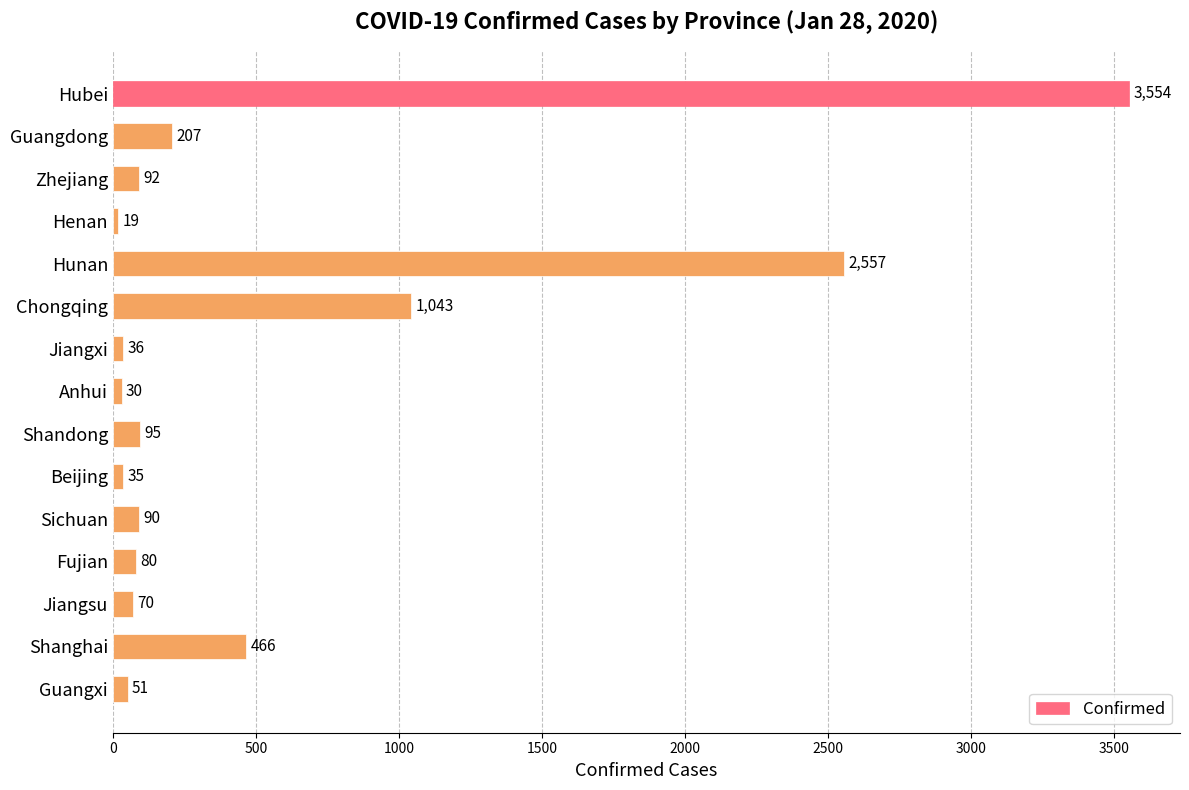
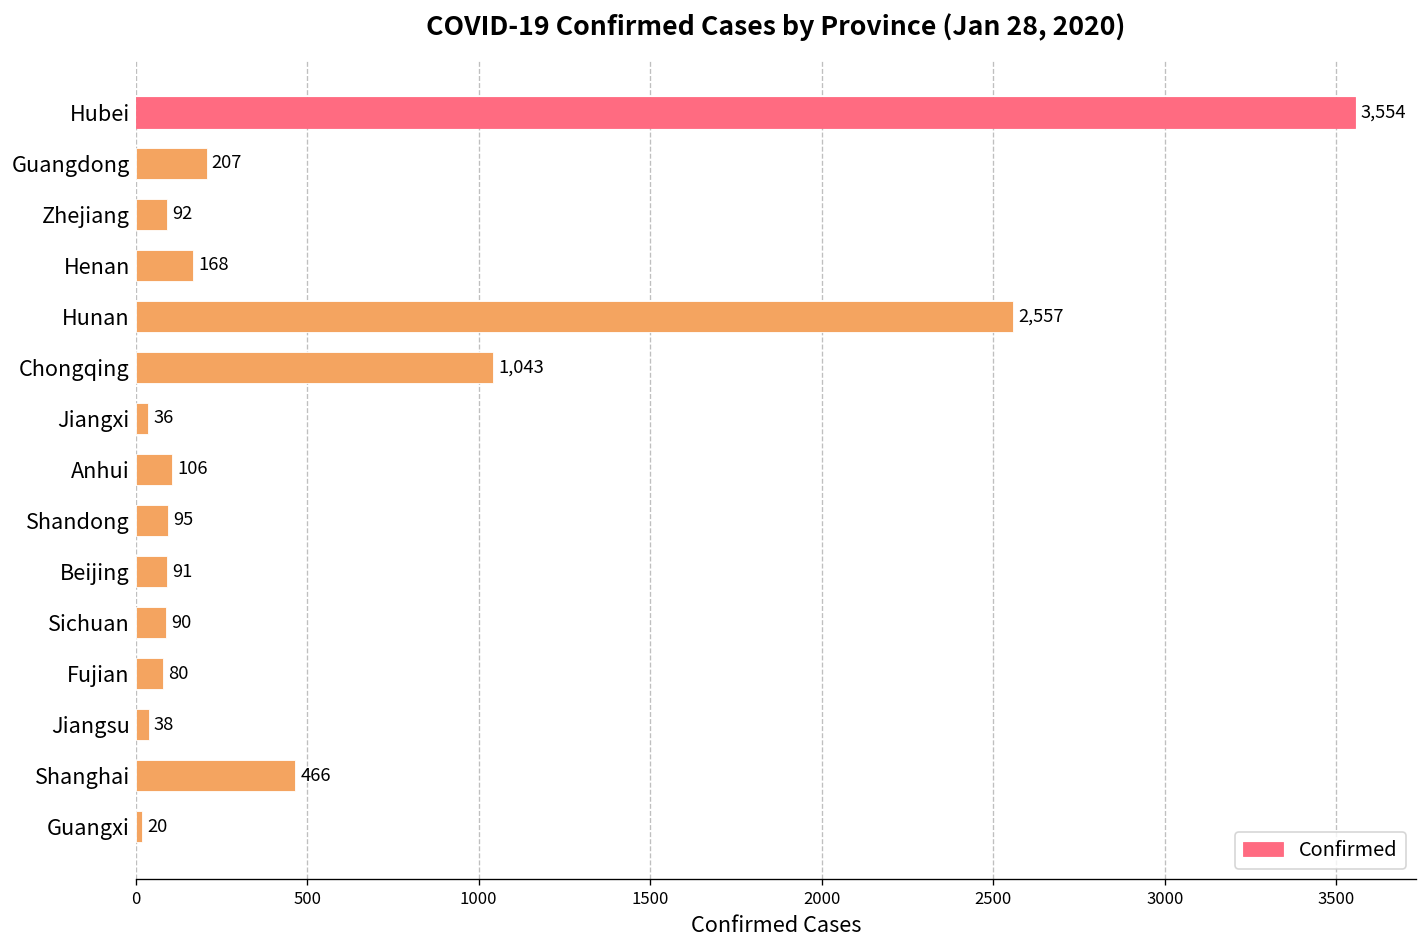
Henan: 19 -> 168
Anhui: 30 -> 106
Beijing: 35 -> 91
Jiangsu: 70 -> 38
Guangxi: 51 -> 20
